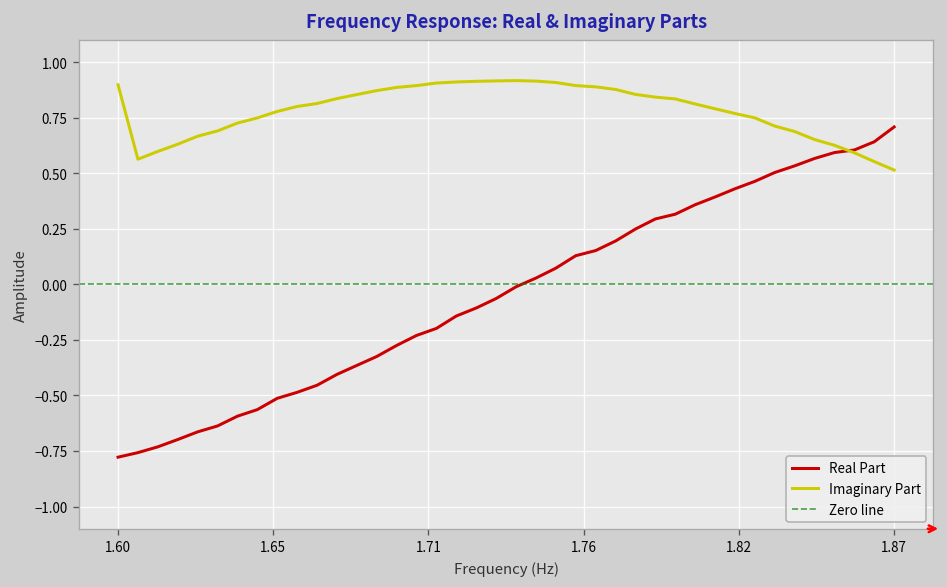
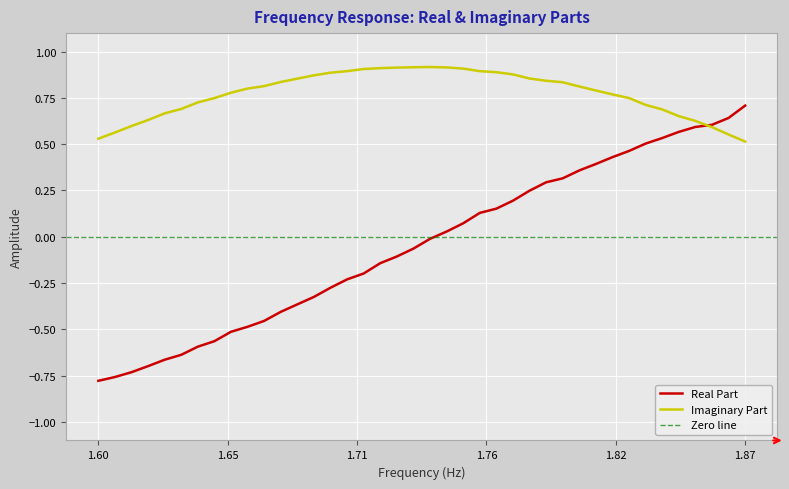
Imaginary Part, 1.60: 0.90 -> 0.53
